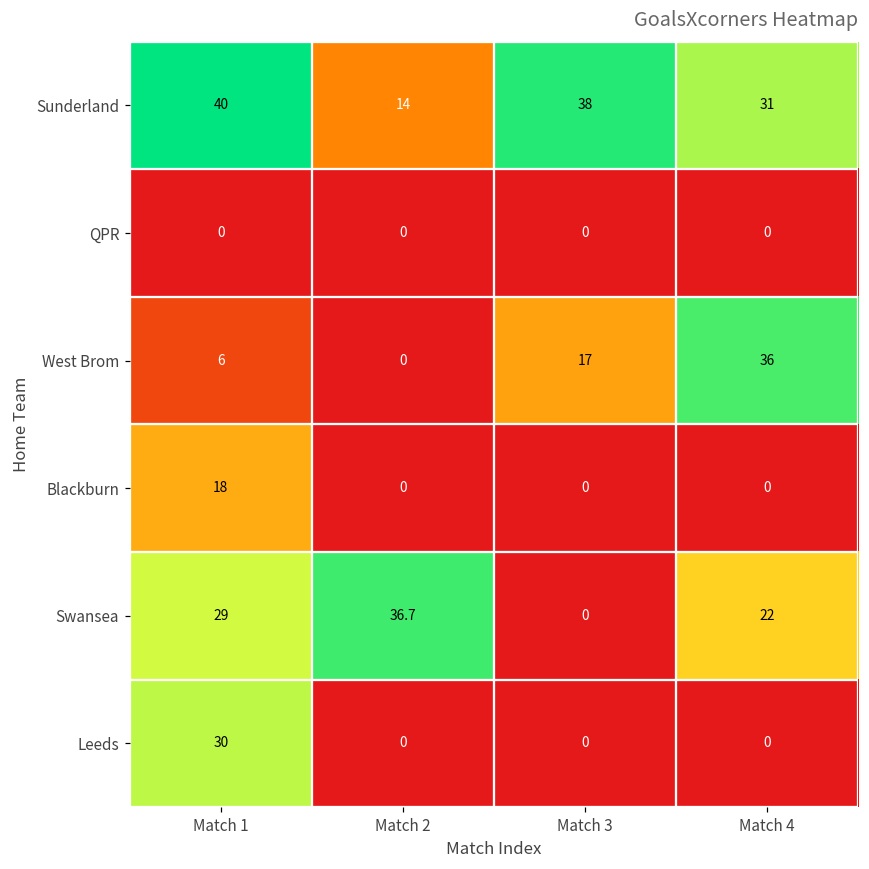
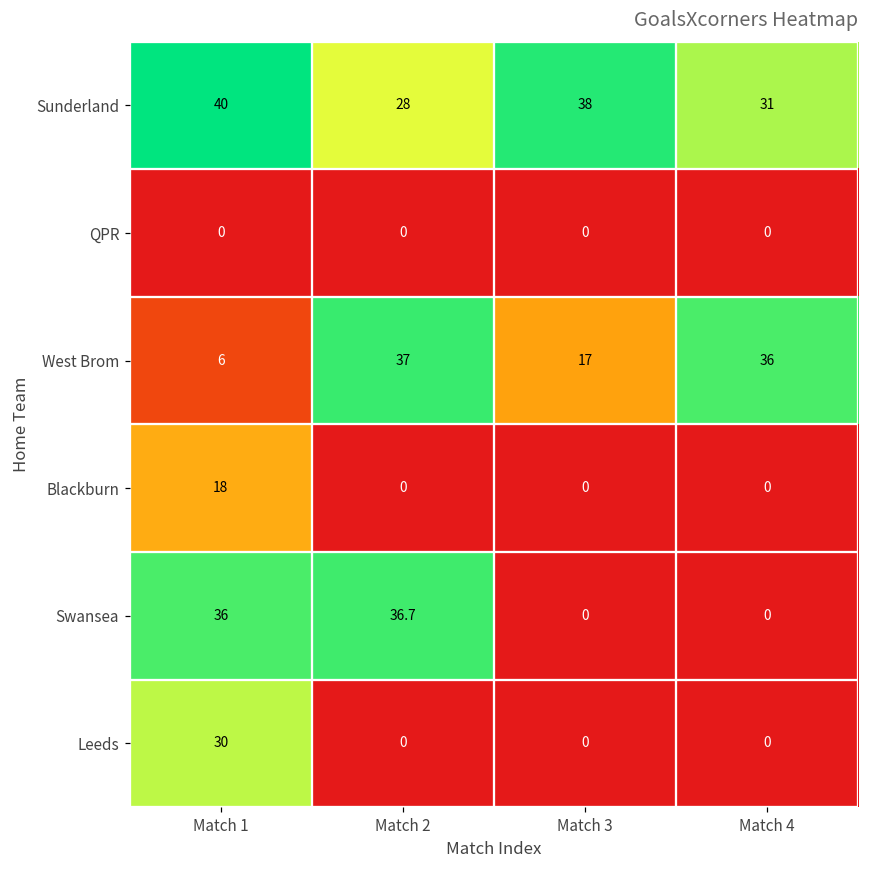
Sunderland, Match 2: 14 -> 28
West Brom, Match 2: 0 -> 37
Swansea, Match 1: 29 -> 36
Swansea, Match 4: 22 -> 0
